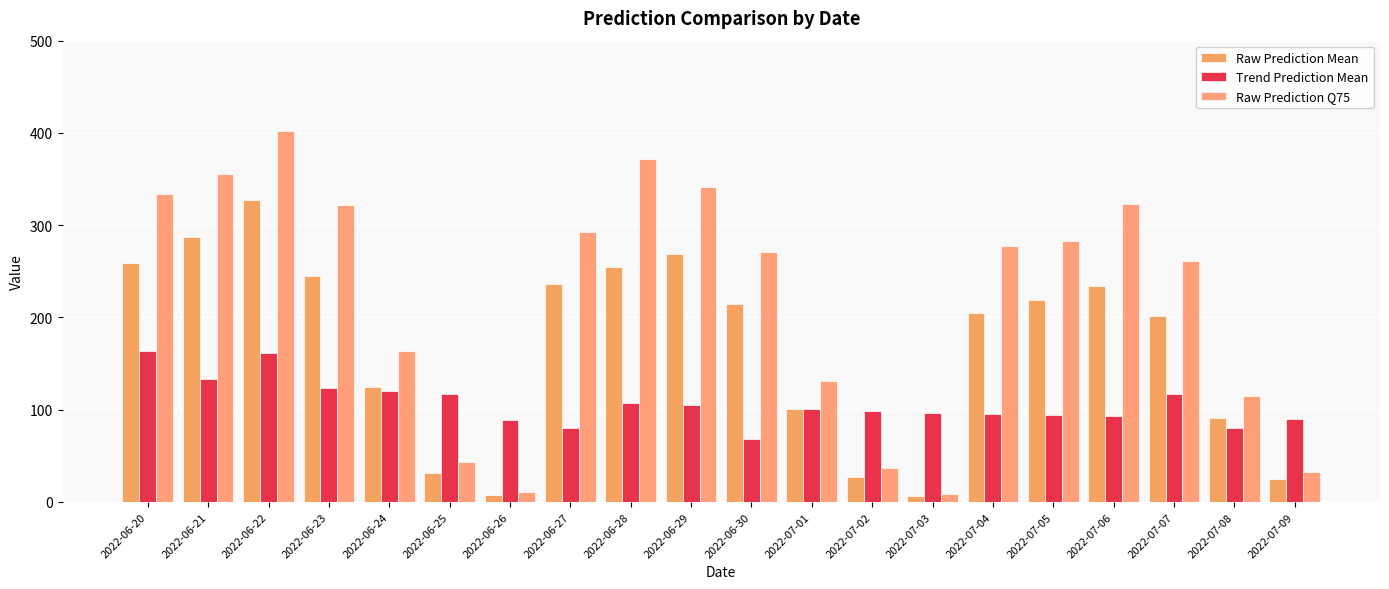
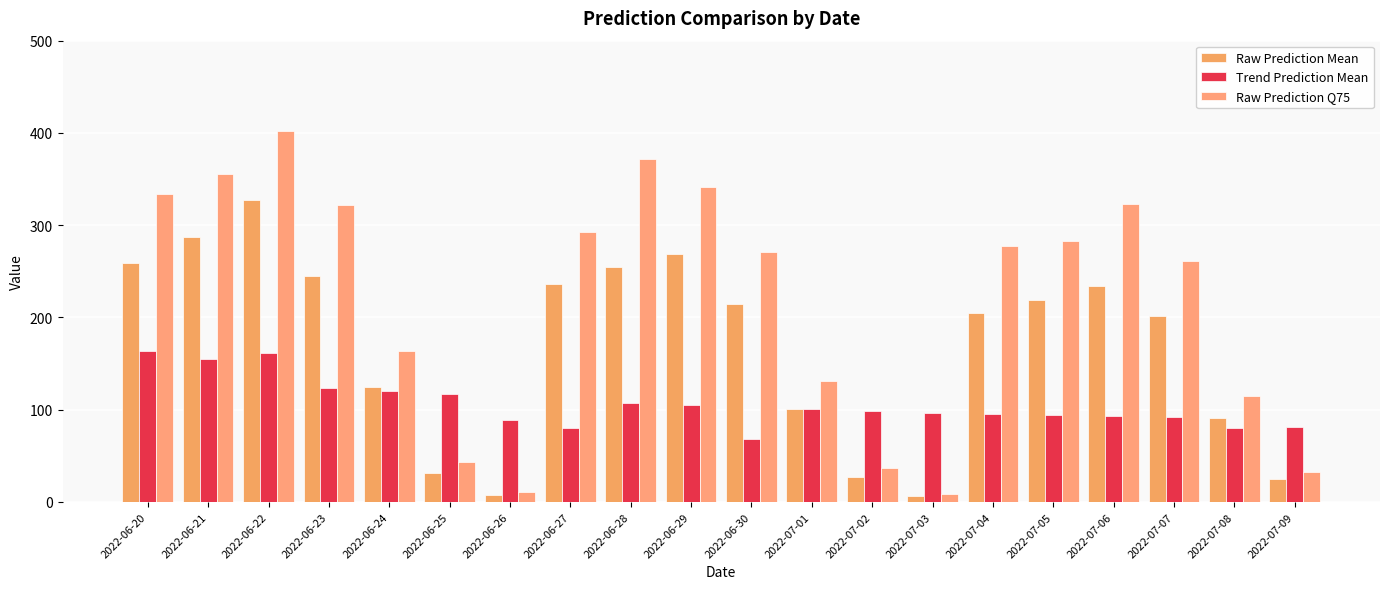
Trend Prediction Mean, 2022-06-21: 130 -> 150
Trend Prediction Mean, 2022-07-07: 120 -> 90
Trend Prediction Mean, 2022-07-09: 90 -> 80
